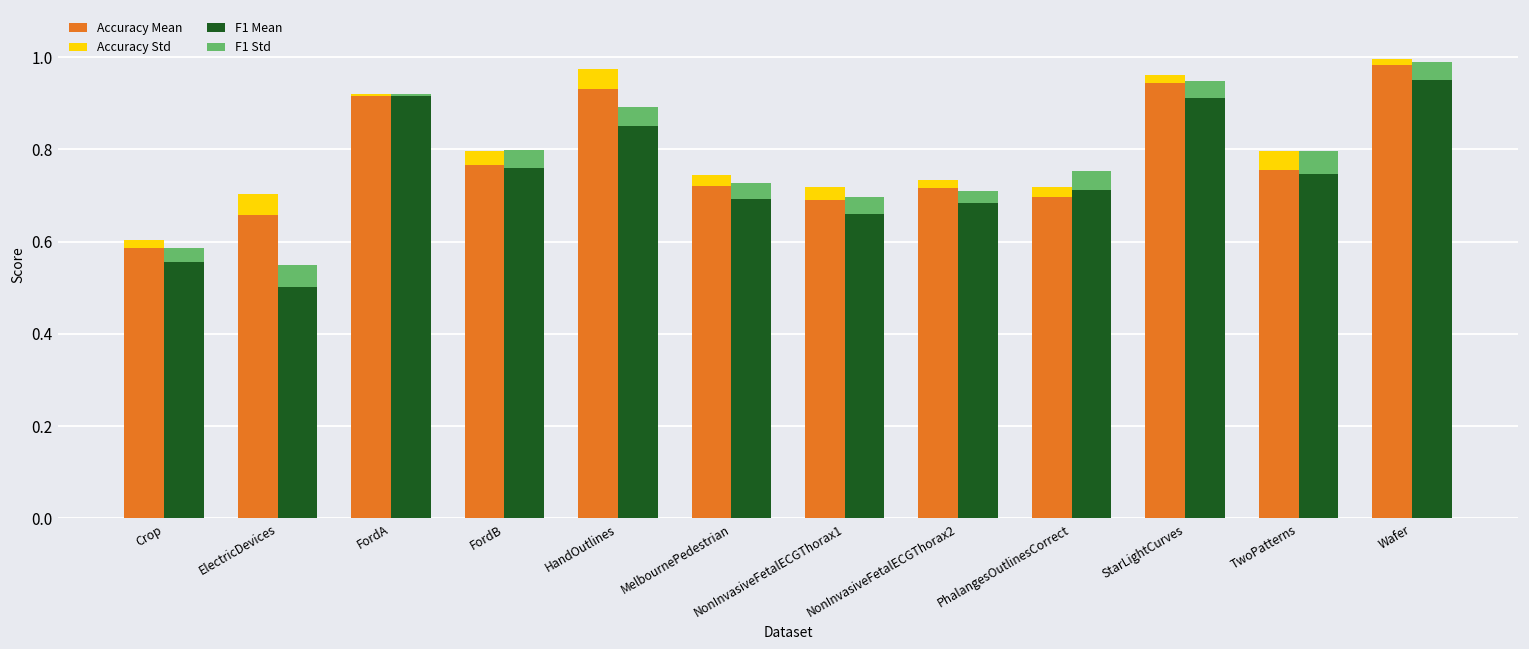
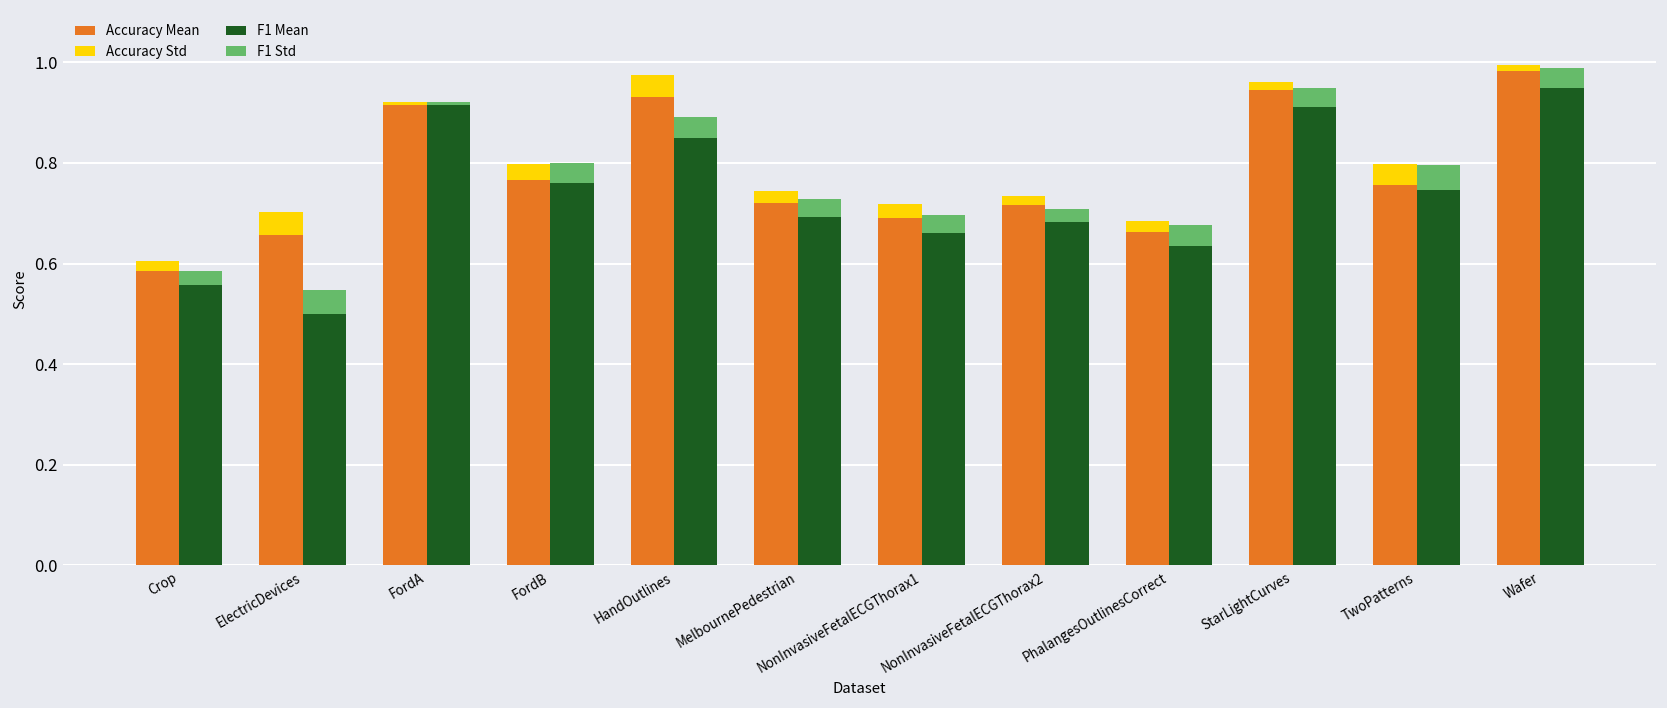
Accuracy Mean, PhalangesOutlinesCorrect: 0.70 -> 0.66
F1 Mean, PhalangesOutlinesCorrect: 0.71 -> 0.64
